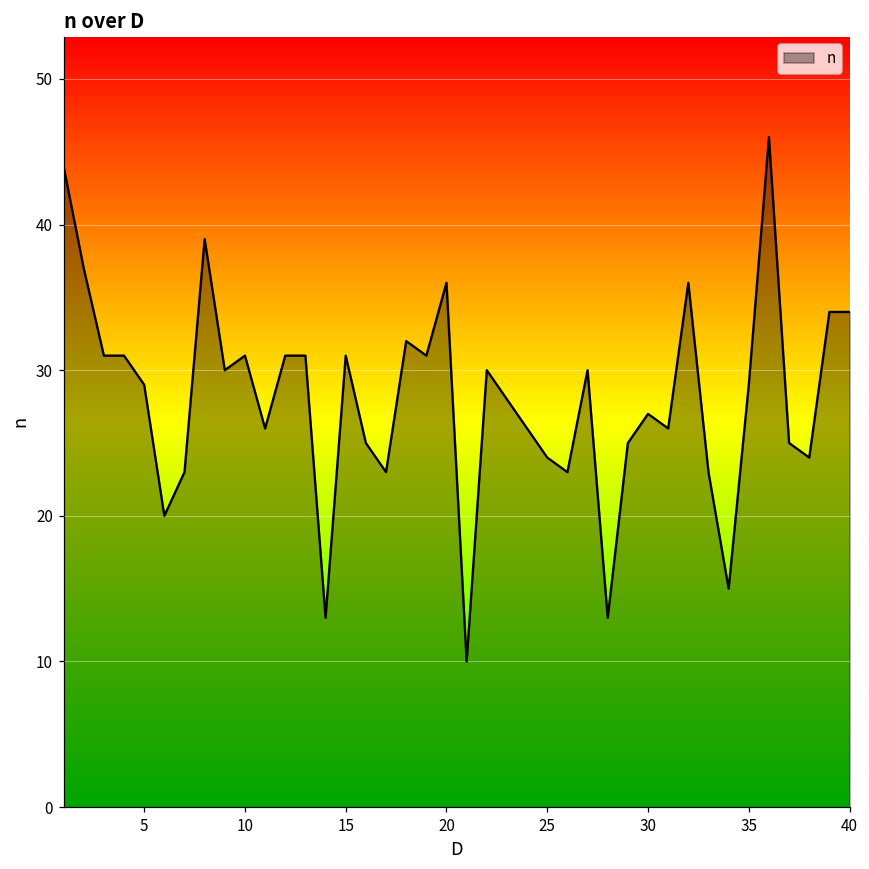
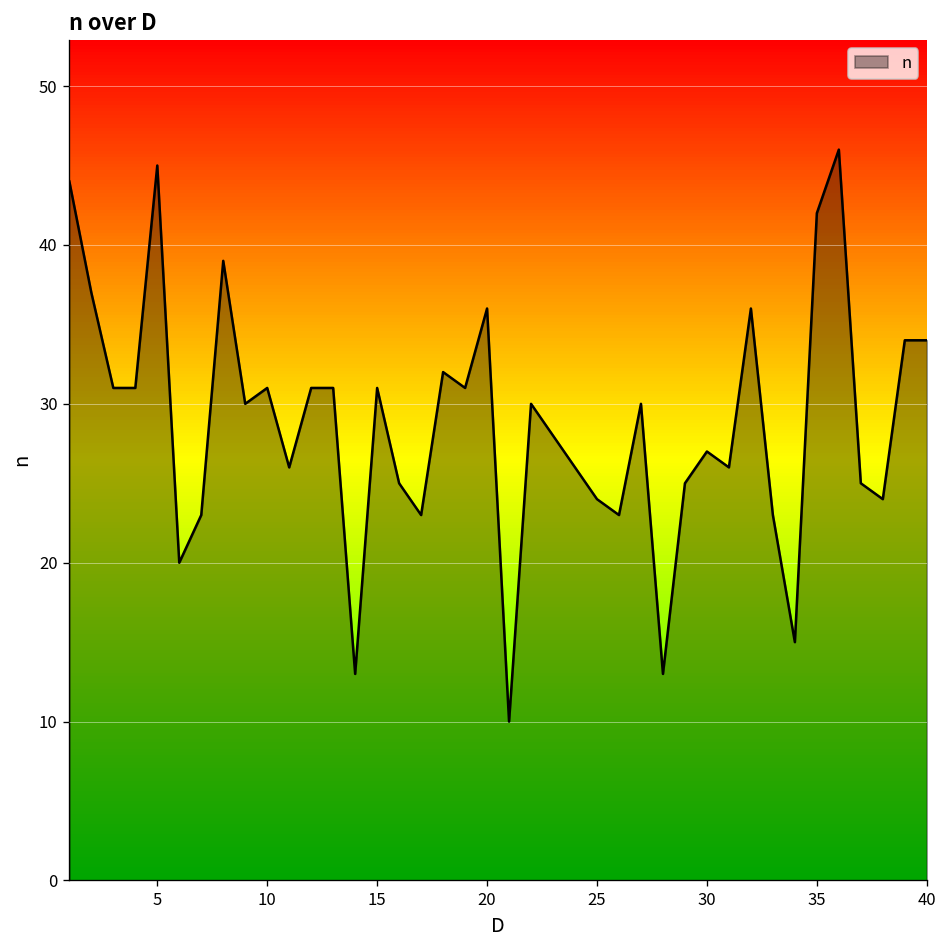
5: 29 -> 45
35: 29 -> 42
